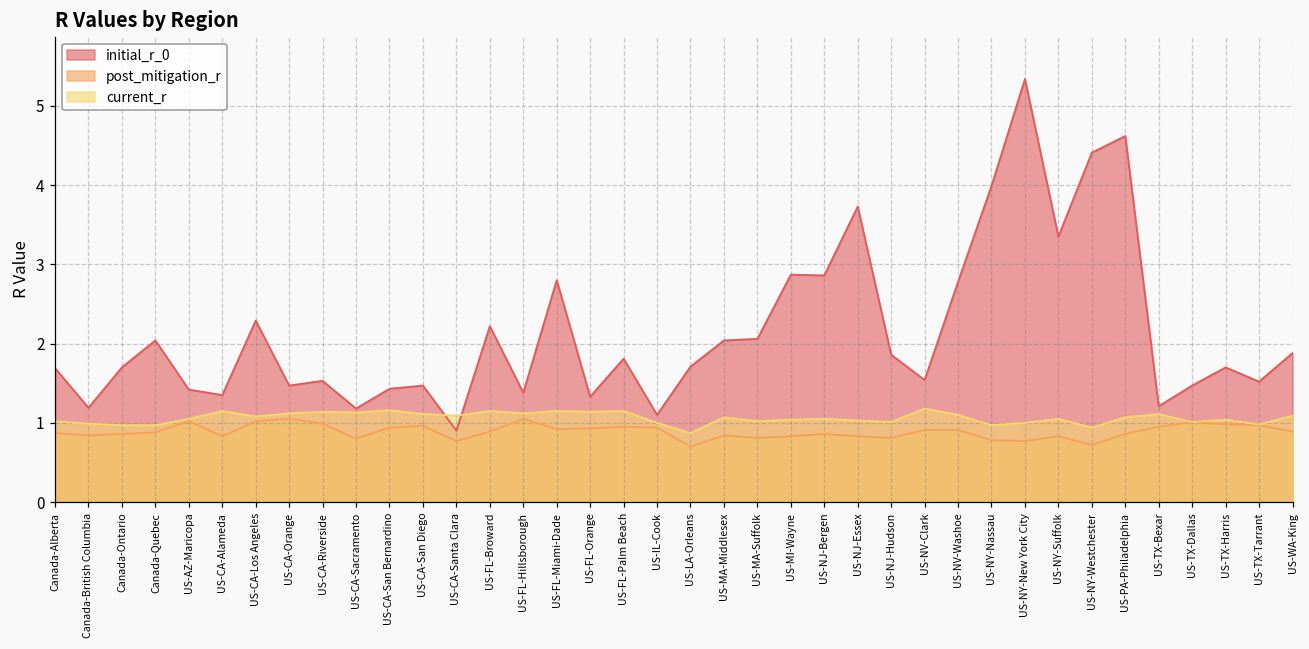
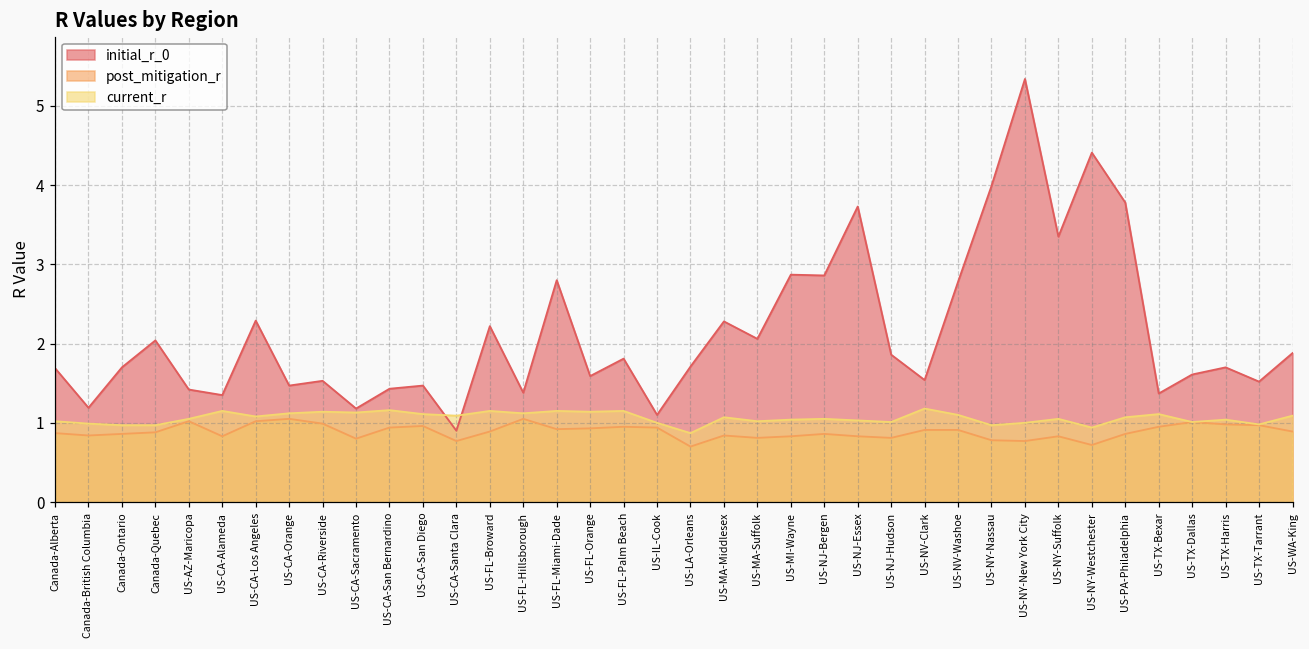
initial_r_0, US-FL-Orange: 1.3 -> 1.6
initial_r_0, US-MA-Middlesex: 2.0 -> 2.3
initial_r_0, US-PA-Philadelphia: 4.6 -> 3.8
initial_r_0, US-TX-Bexar: 1.2 -> 1.4
initial_r_0, US-TX-Dallas: 1.5 -> 1.6
